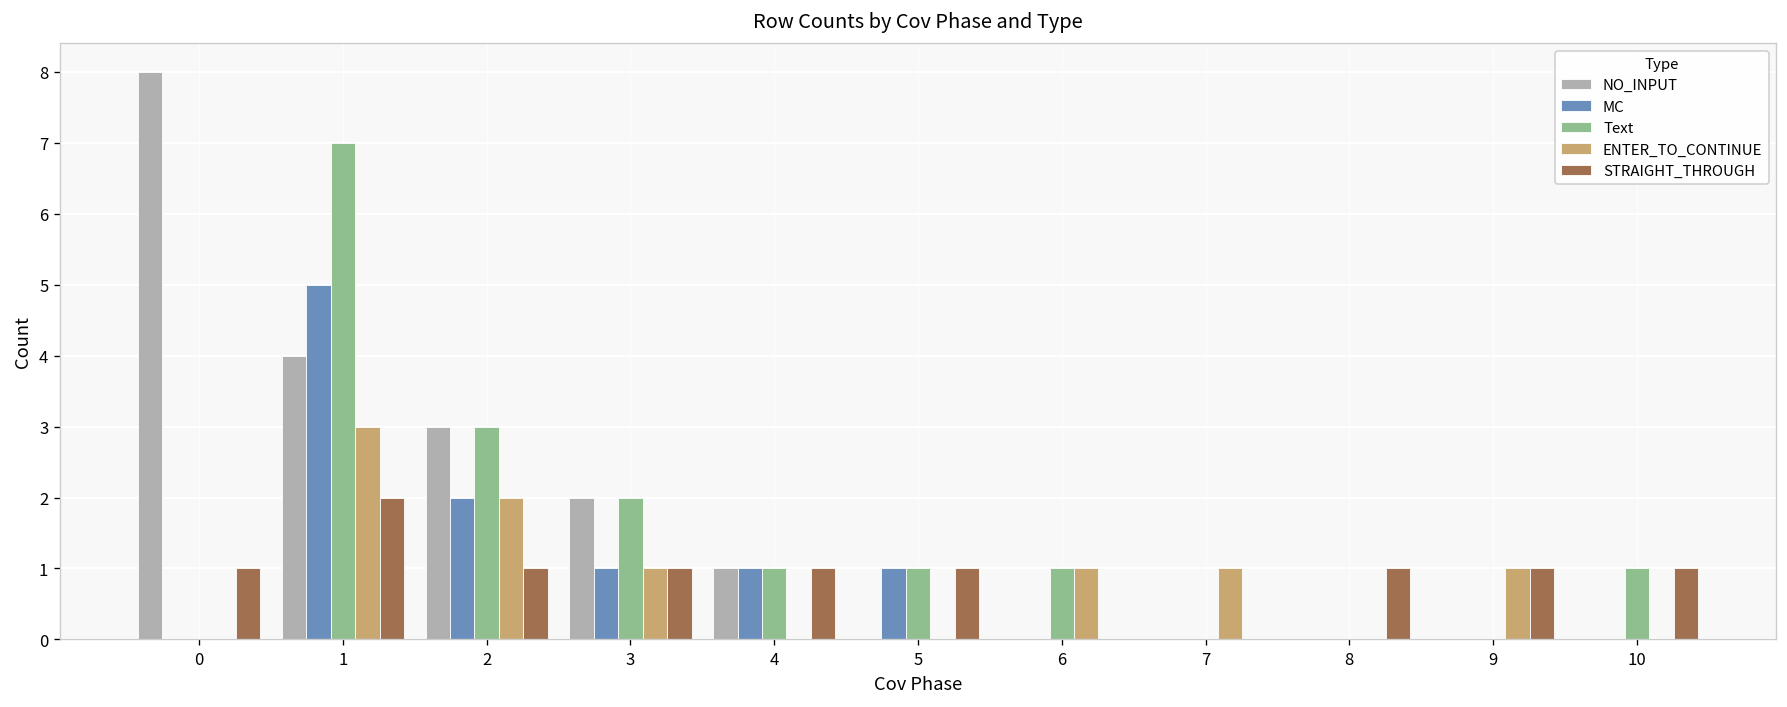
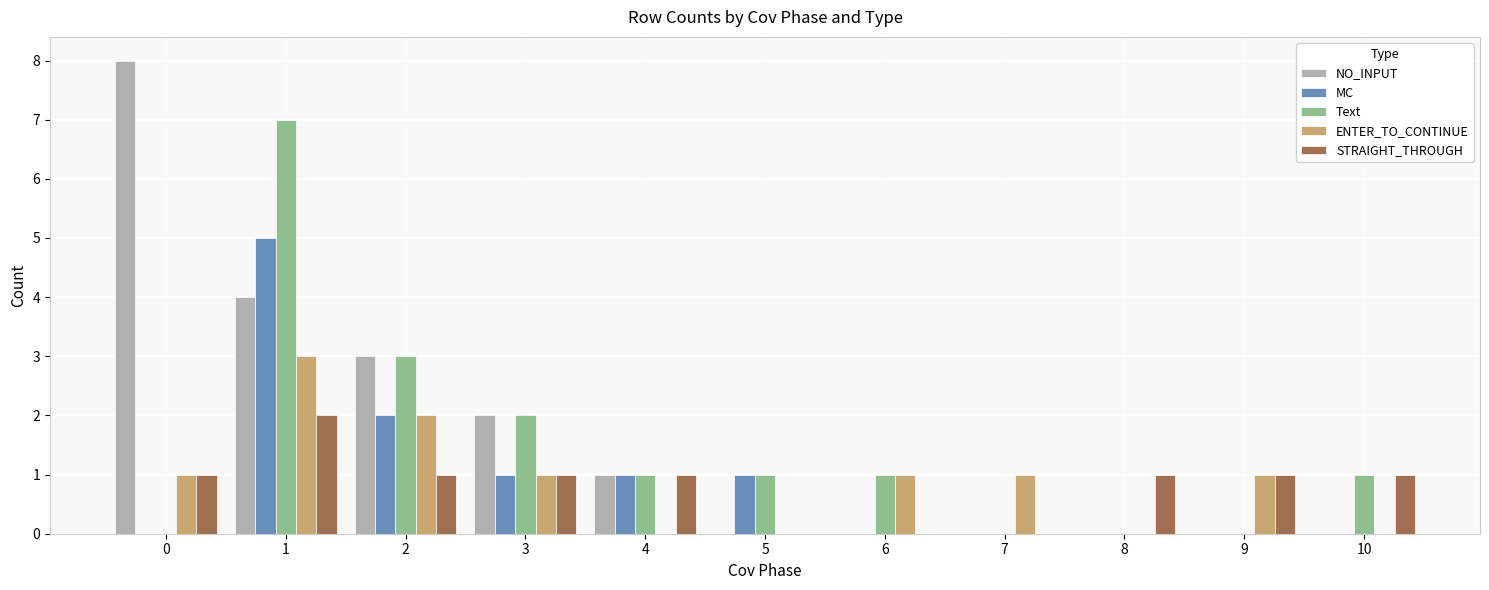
ENTER_TO_CONTINUE, 0: 0 -> 1
STRAIGHT_THROUGH, 5: 1 -> 0
